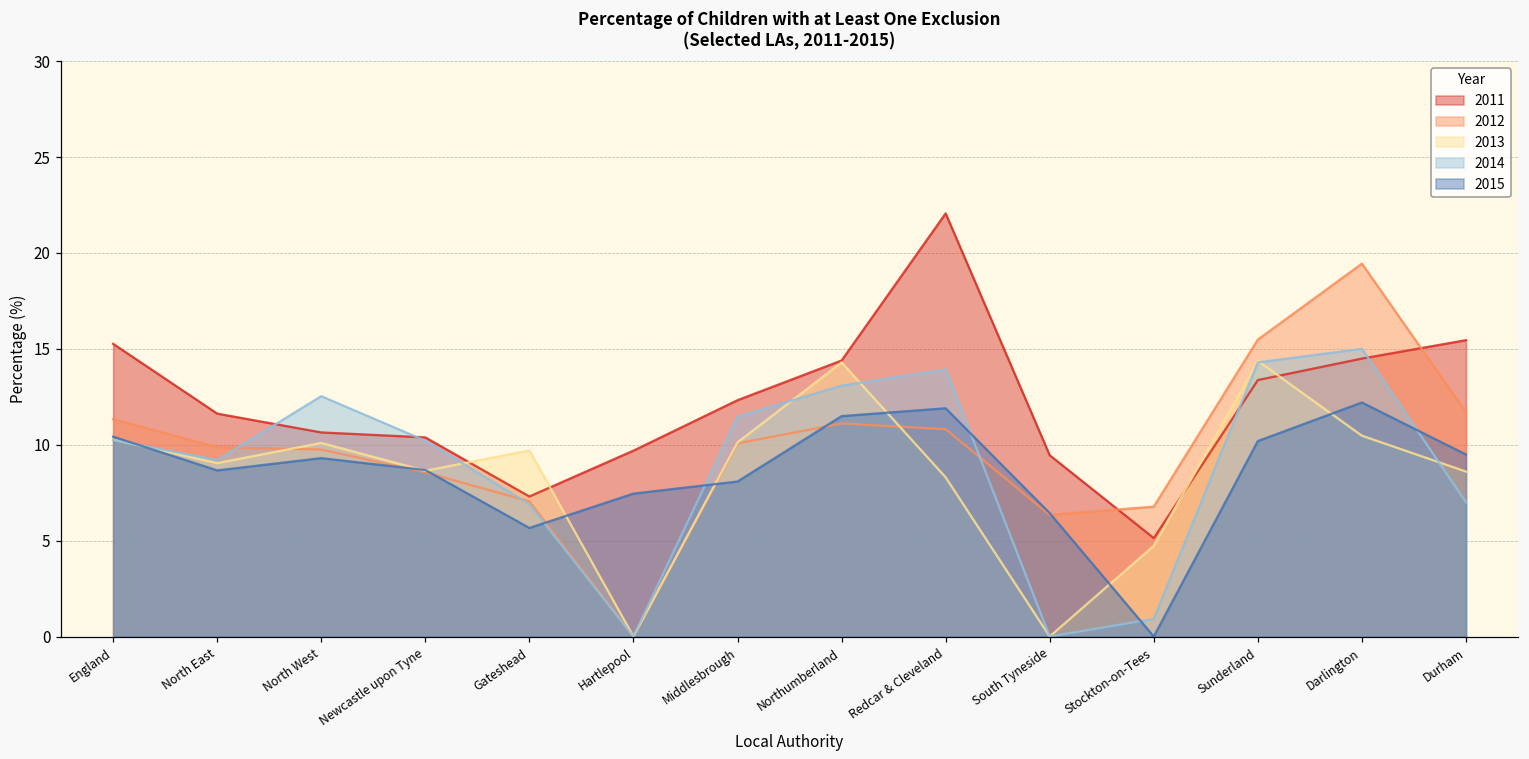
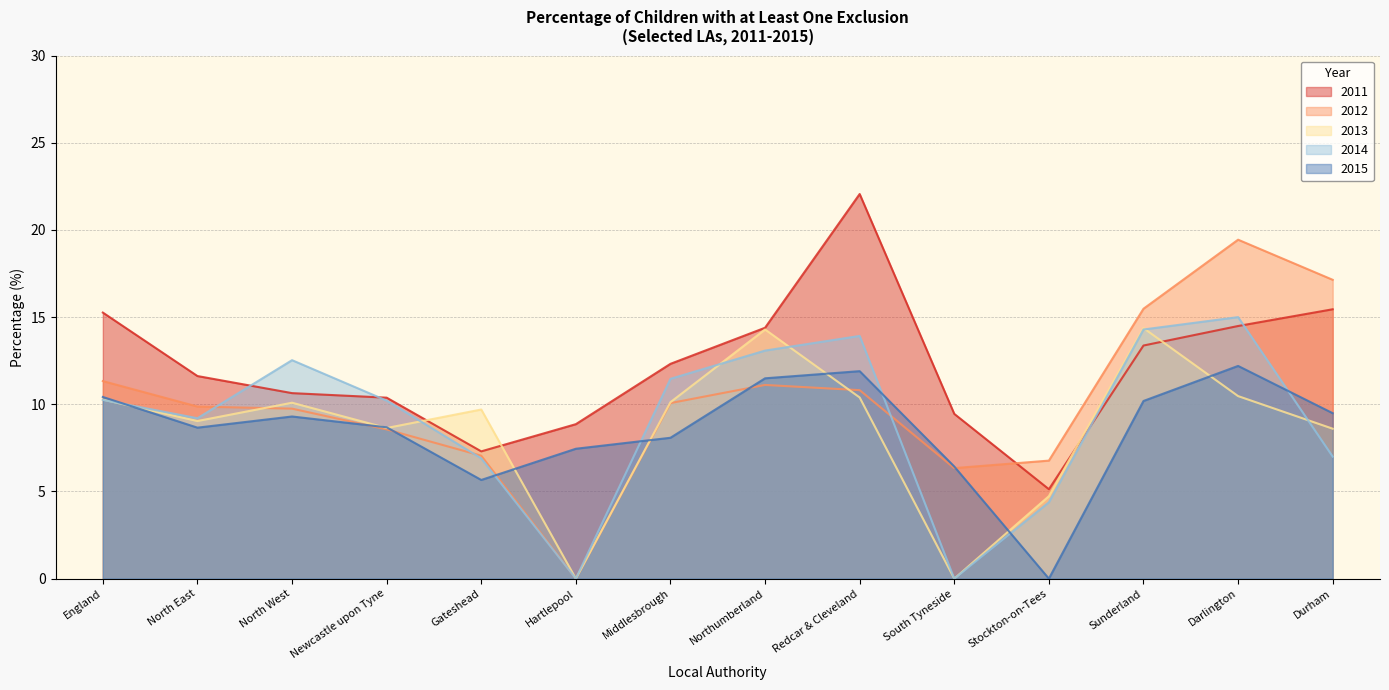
2011, Hartlepool: 9.7 -> 8.9
2013, Redcar & Cleveland: 8.3 -> 10.4
2014, Stockton-on-Tees: 0.9 -> 4.4
2012, Durham: 11.7 -> 17.1
